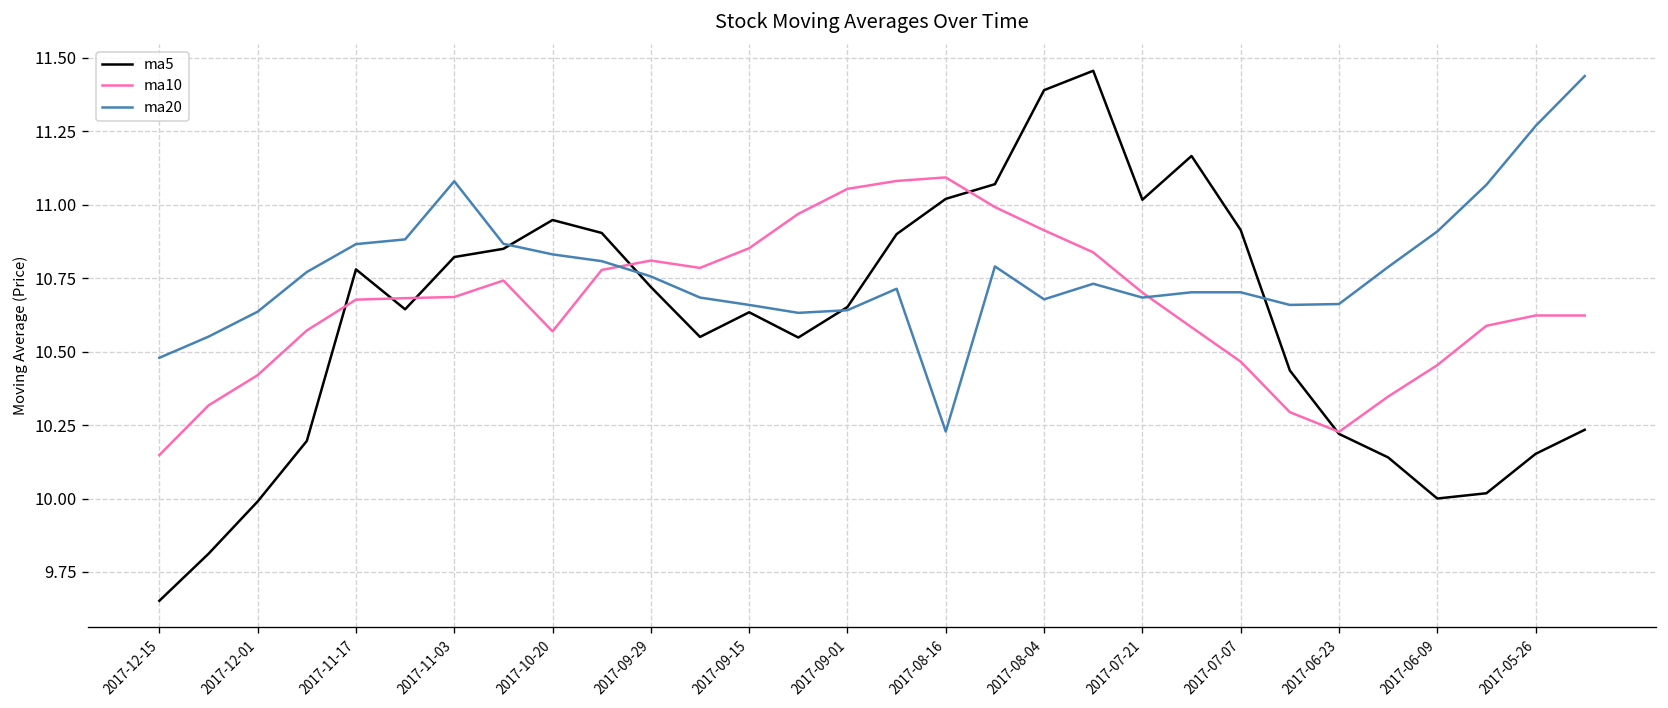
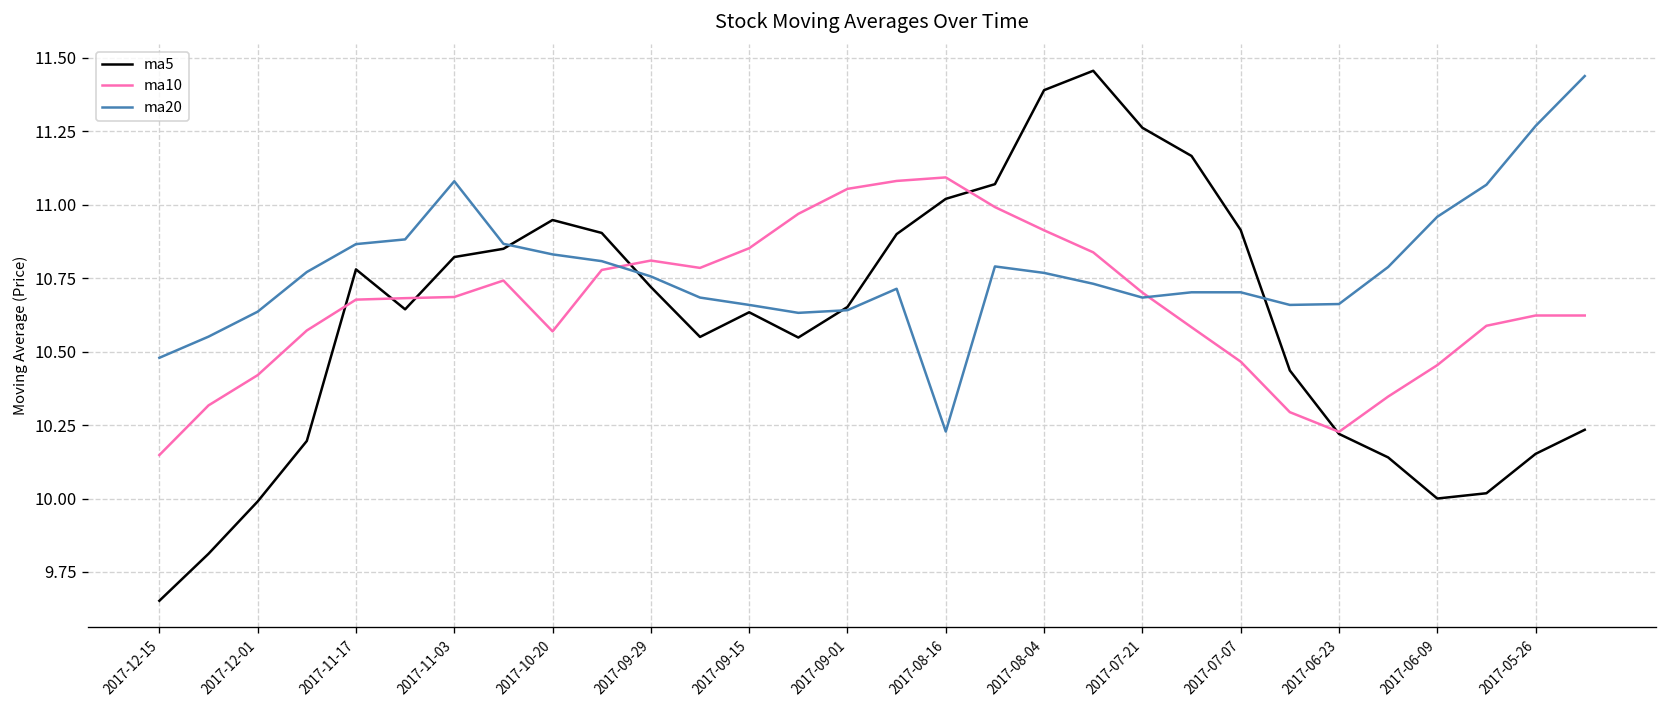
ma20, 2017-08-04: 10.68 -> 10.77
ma5, 2017-07-21: 11.02 -> 11.26
ma20, 2017-06-09: 10.91 -> 10.96
